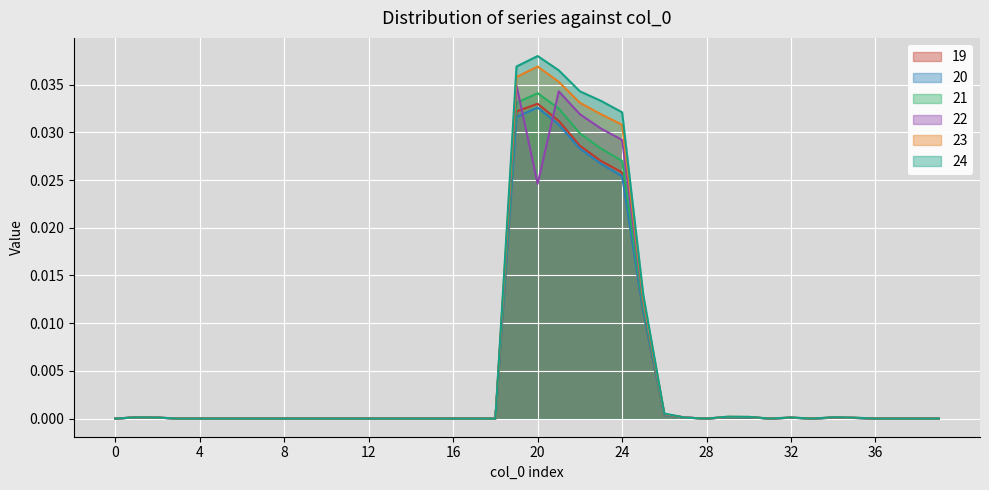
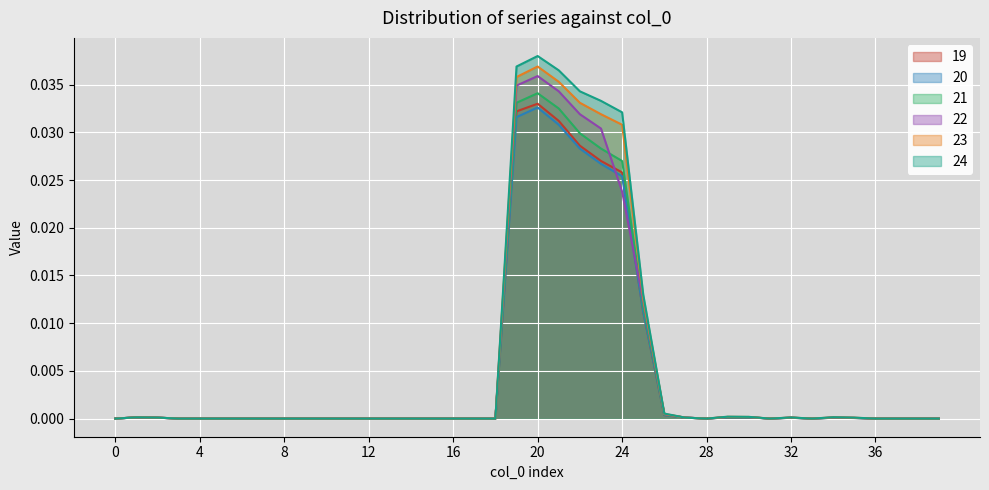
22, 20: 0.025 -> 0.036
22, 24: 0.029 -> 0.024
